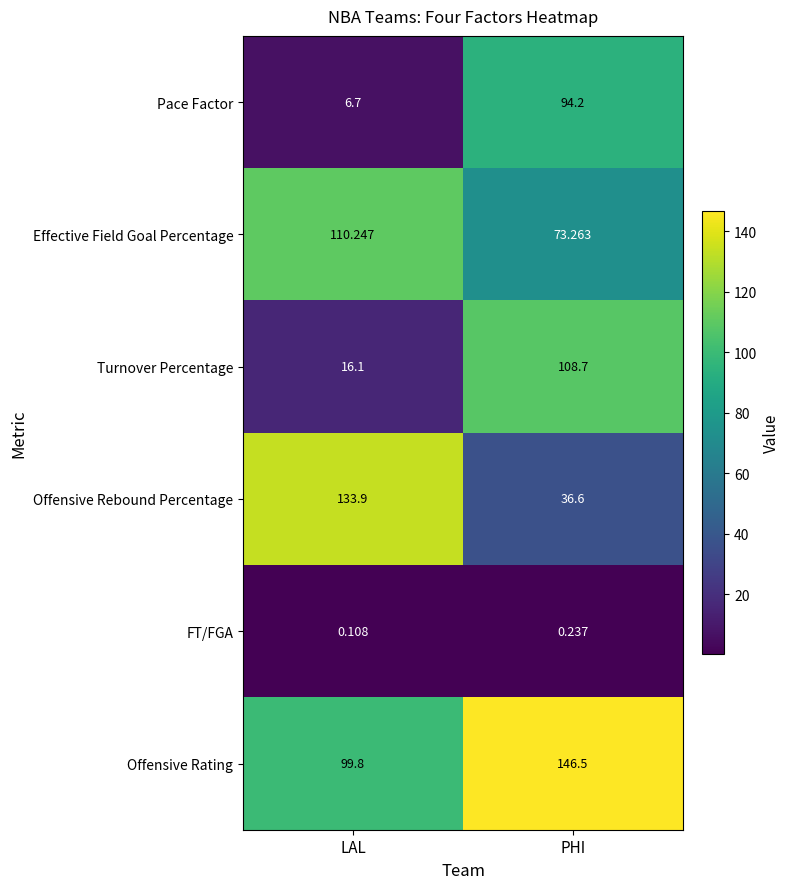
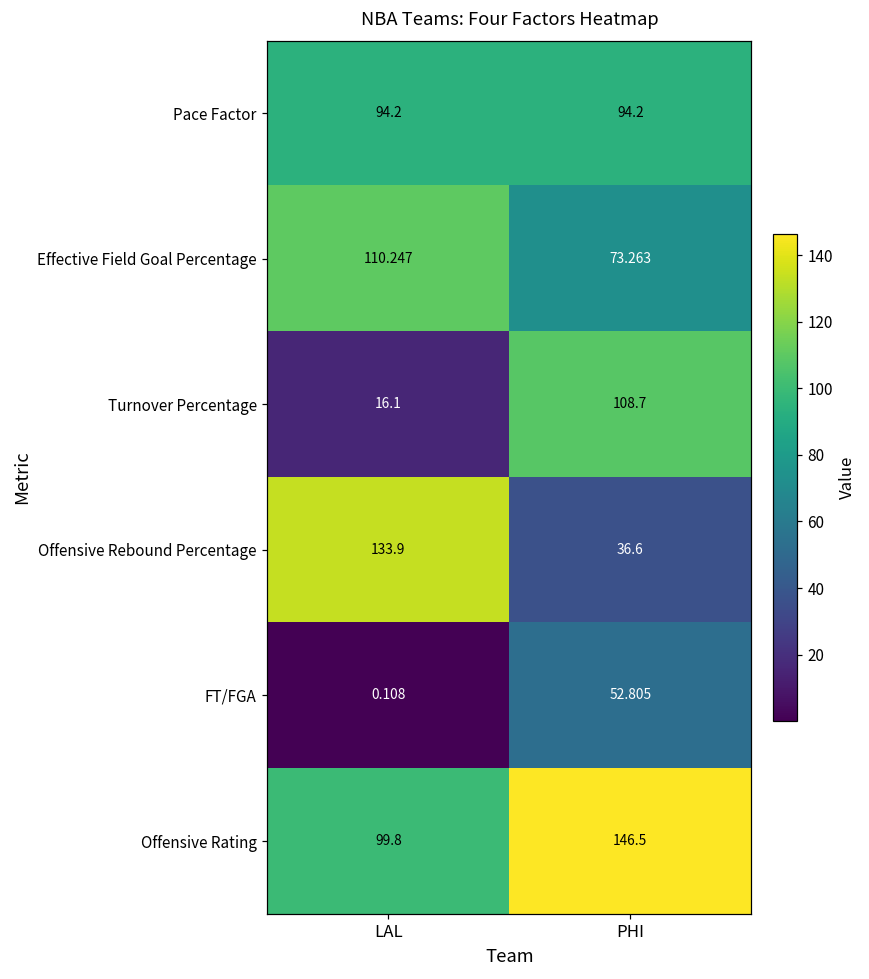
Pace Factor, LAL: 6.7 -> 94.2
FT/FGA, PHI: 0.237 -> 52.805
